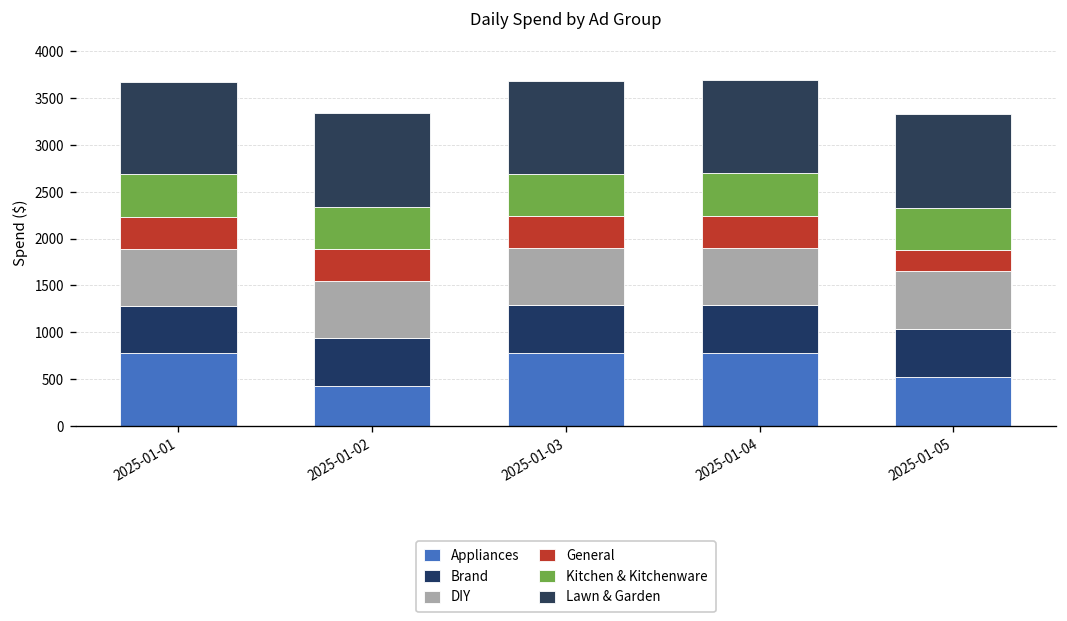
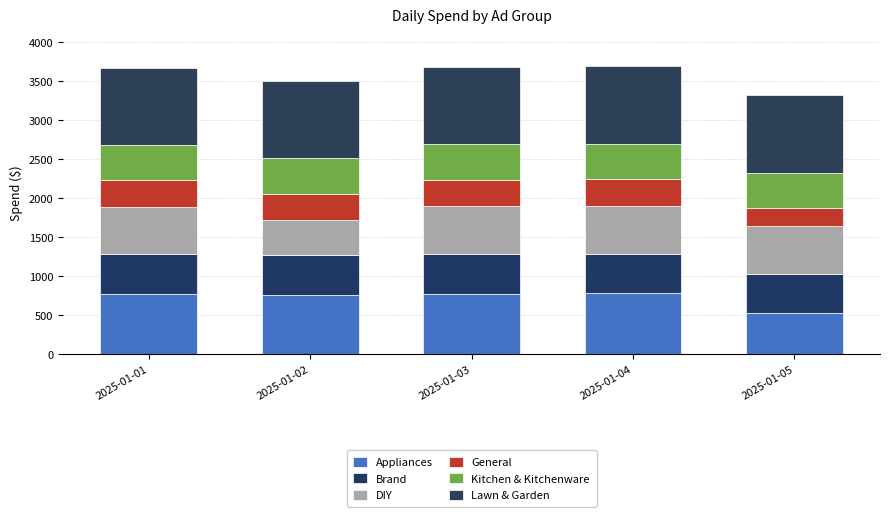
Appliances, 2025-01-02: 400 -> 800
DIY, 2025-01-02: 600 -> 400
